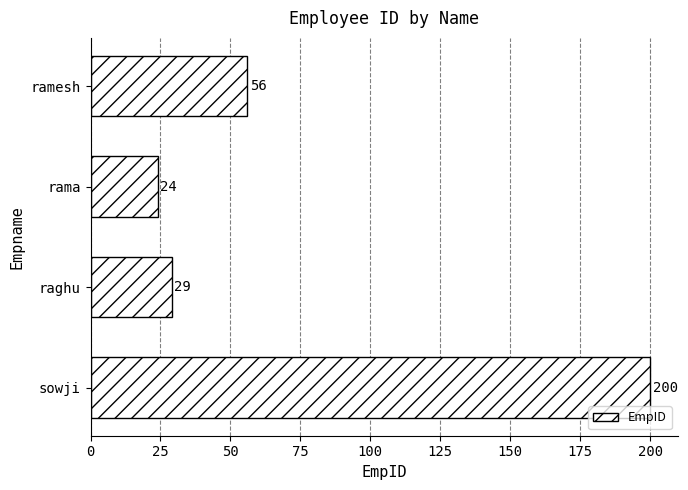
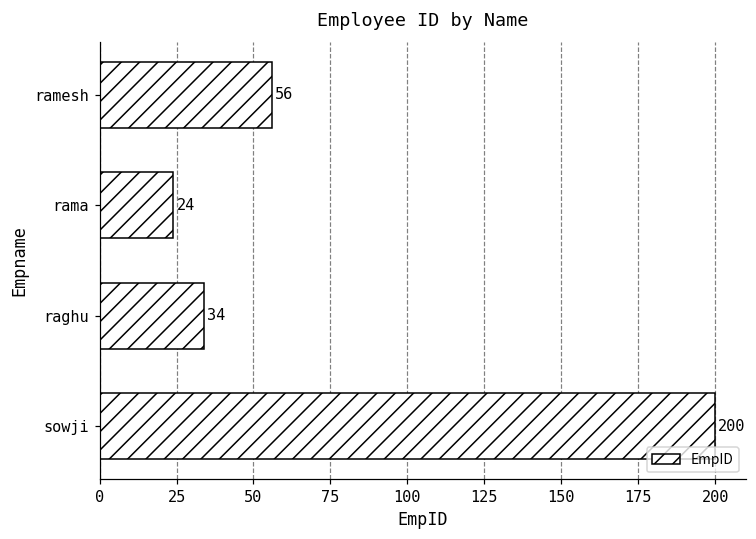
raghu: 29 -> 34
